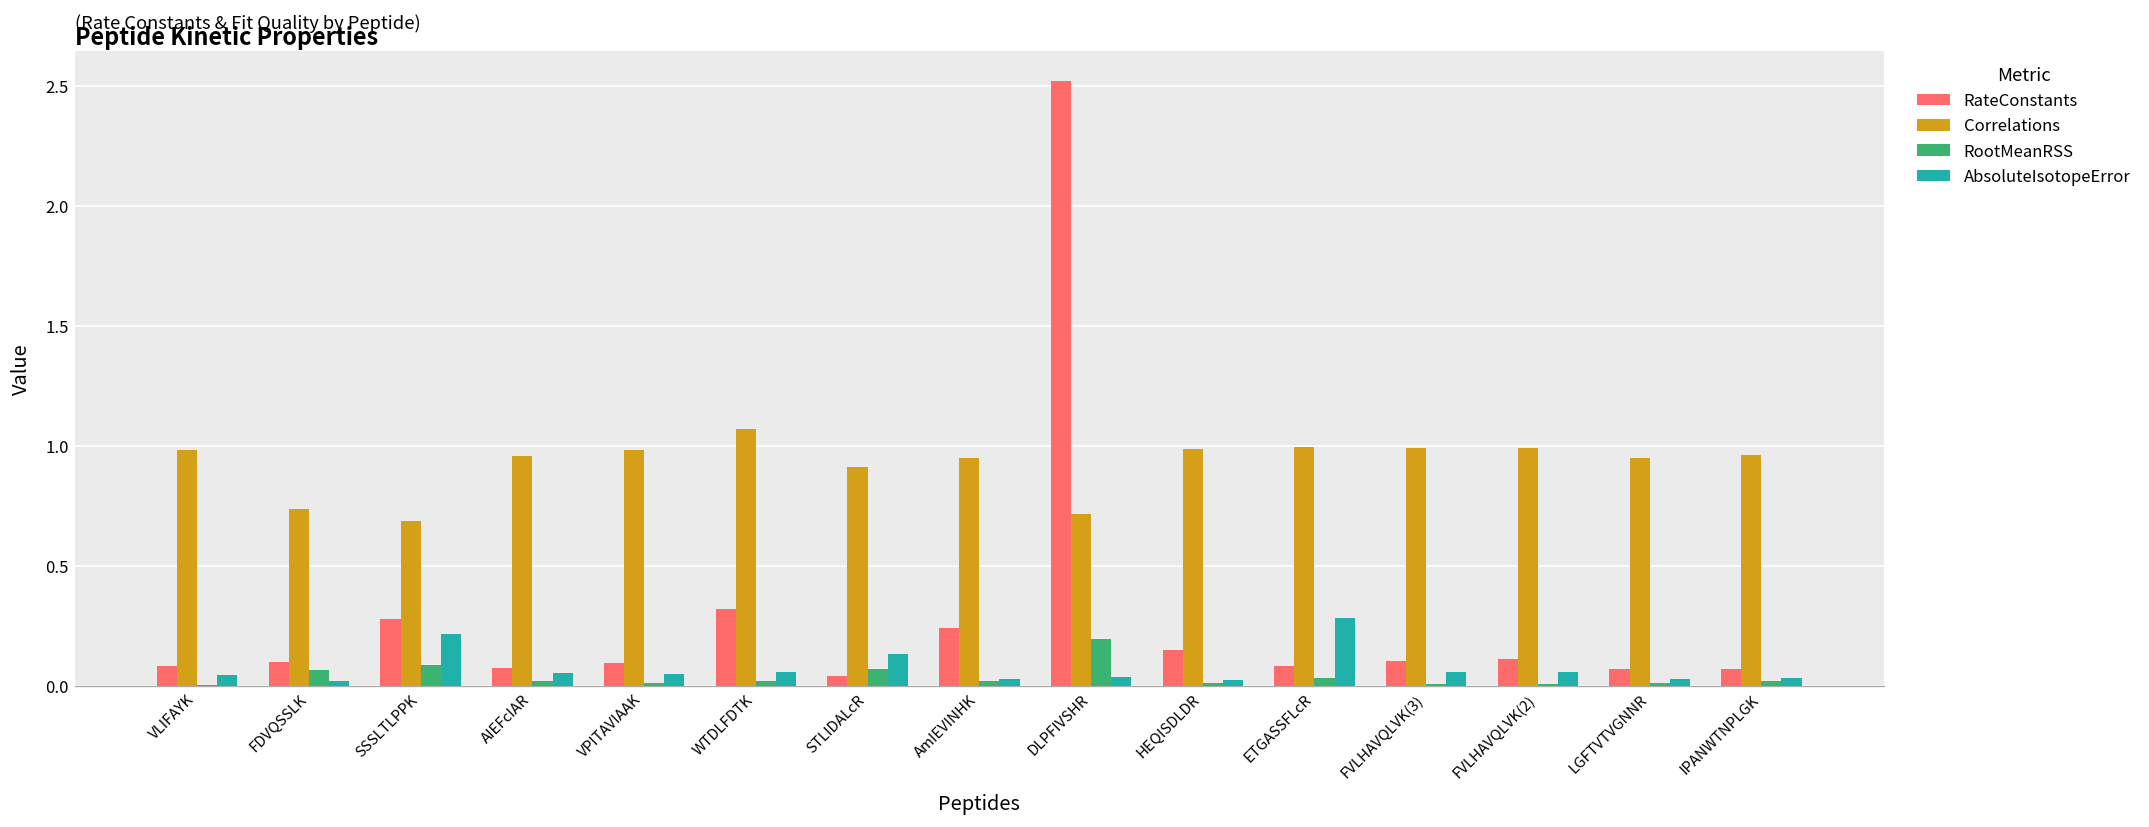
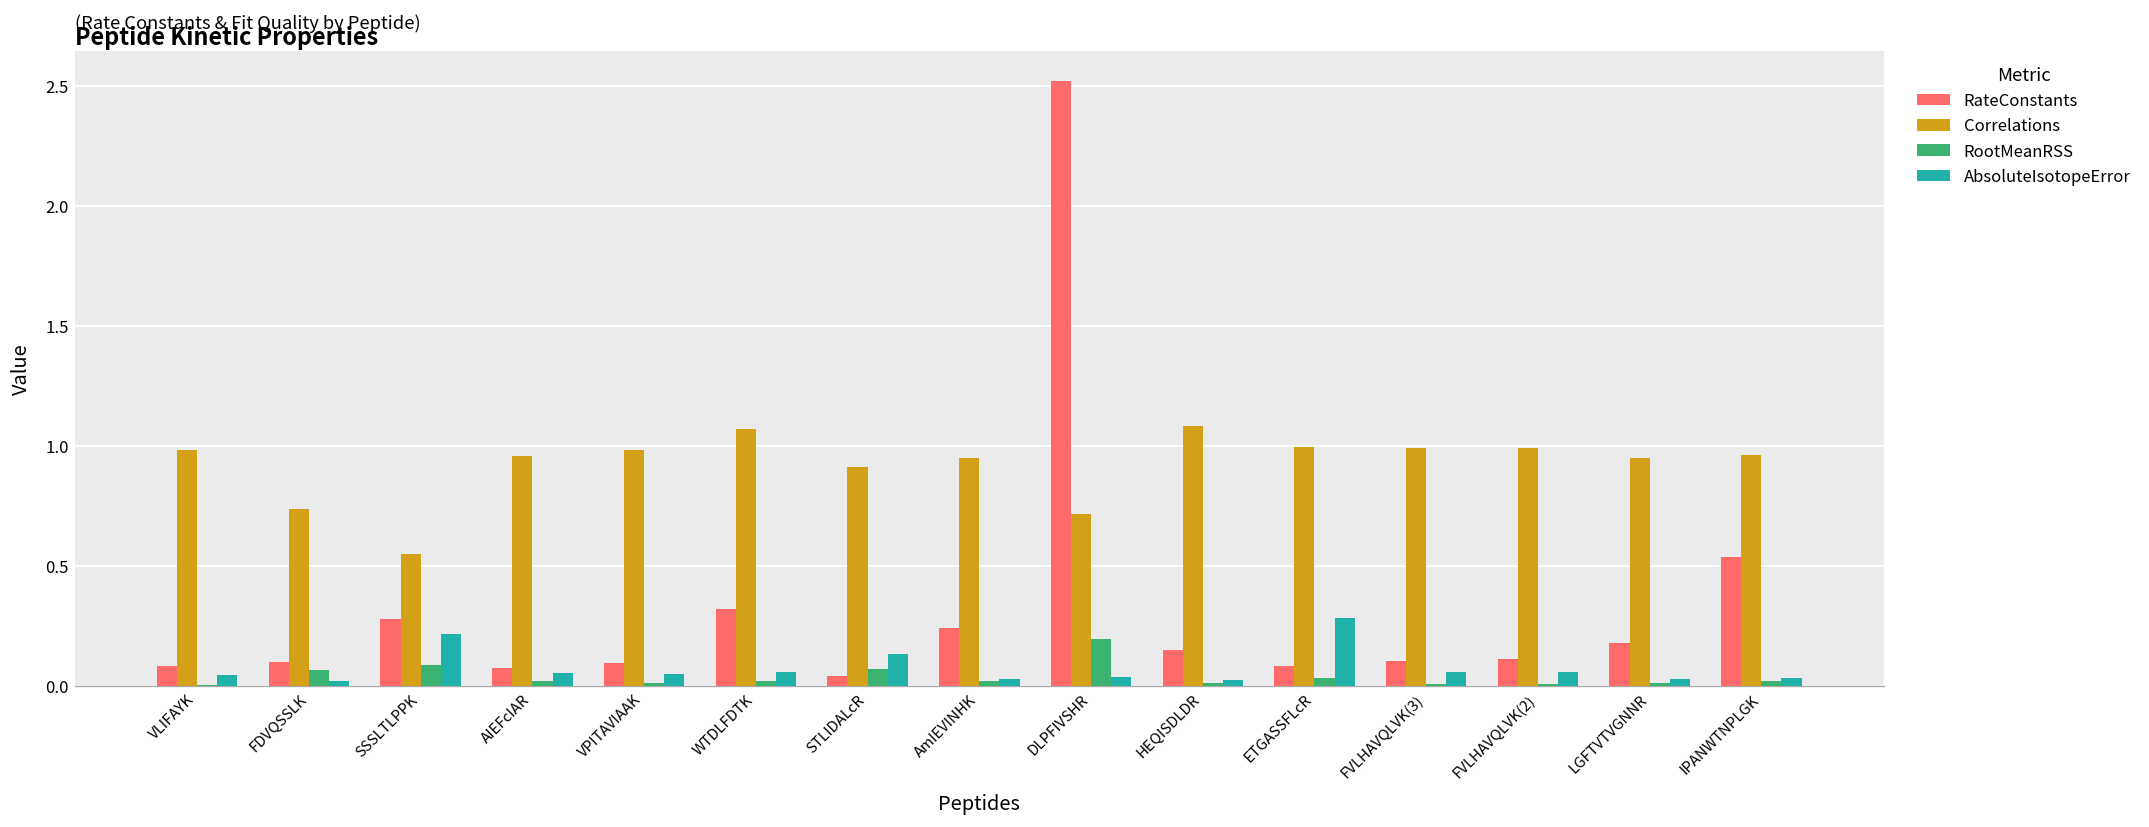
Correlations, SSSLTLPPK: 0.69 -> 0.55
Correlations, HEQISDLDR: 0.99 -> 1.08
RateConstants, LGFTVTVGNNR: 0.07 -> 0.18
RateConstants, IPANWTNPLGK: 0.07 -> 0.54
